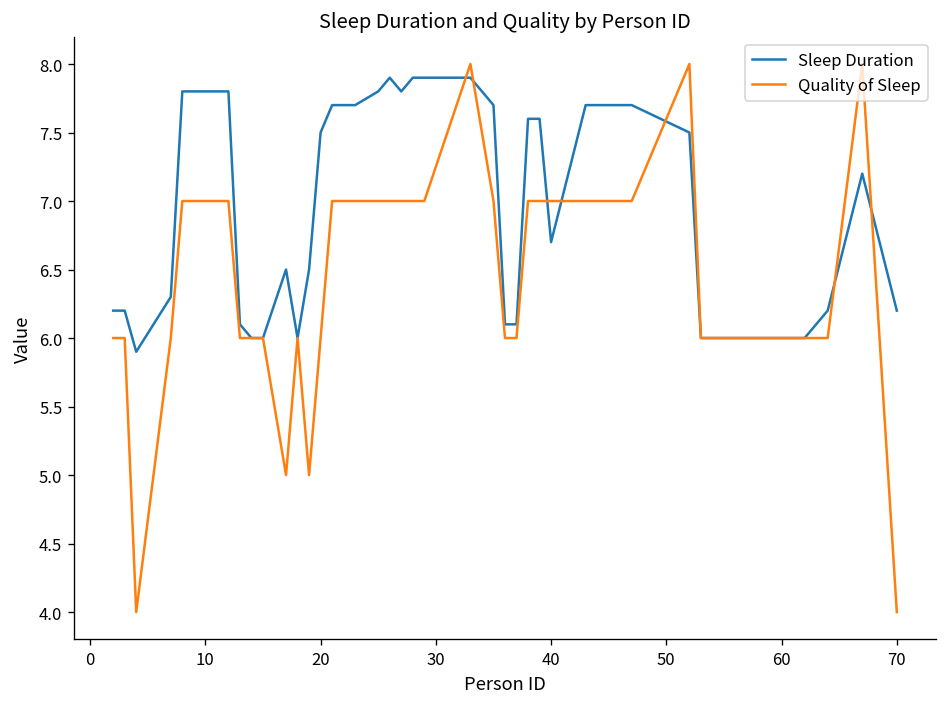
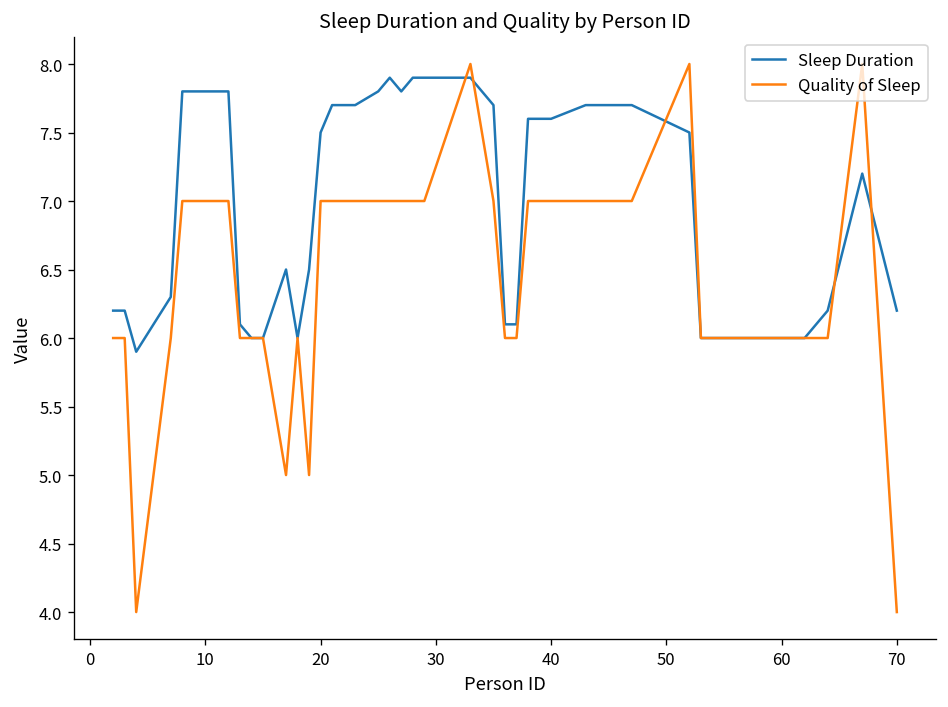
Quality of Sleep, 20: 6 -> 7
Sleep Duration, 40: 6.7 -> 7.6
